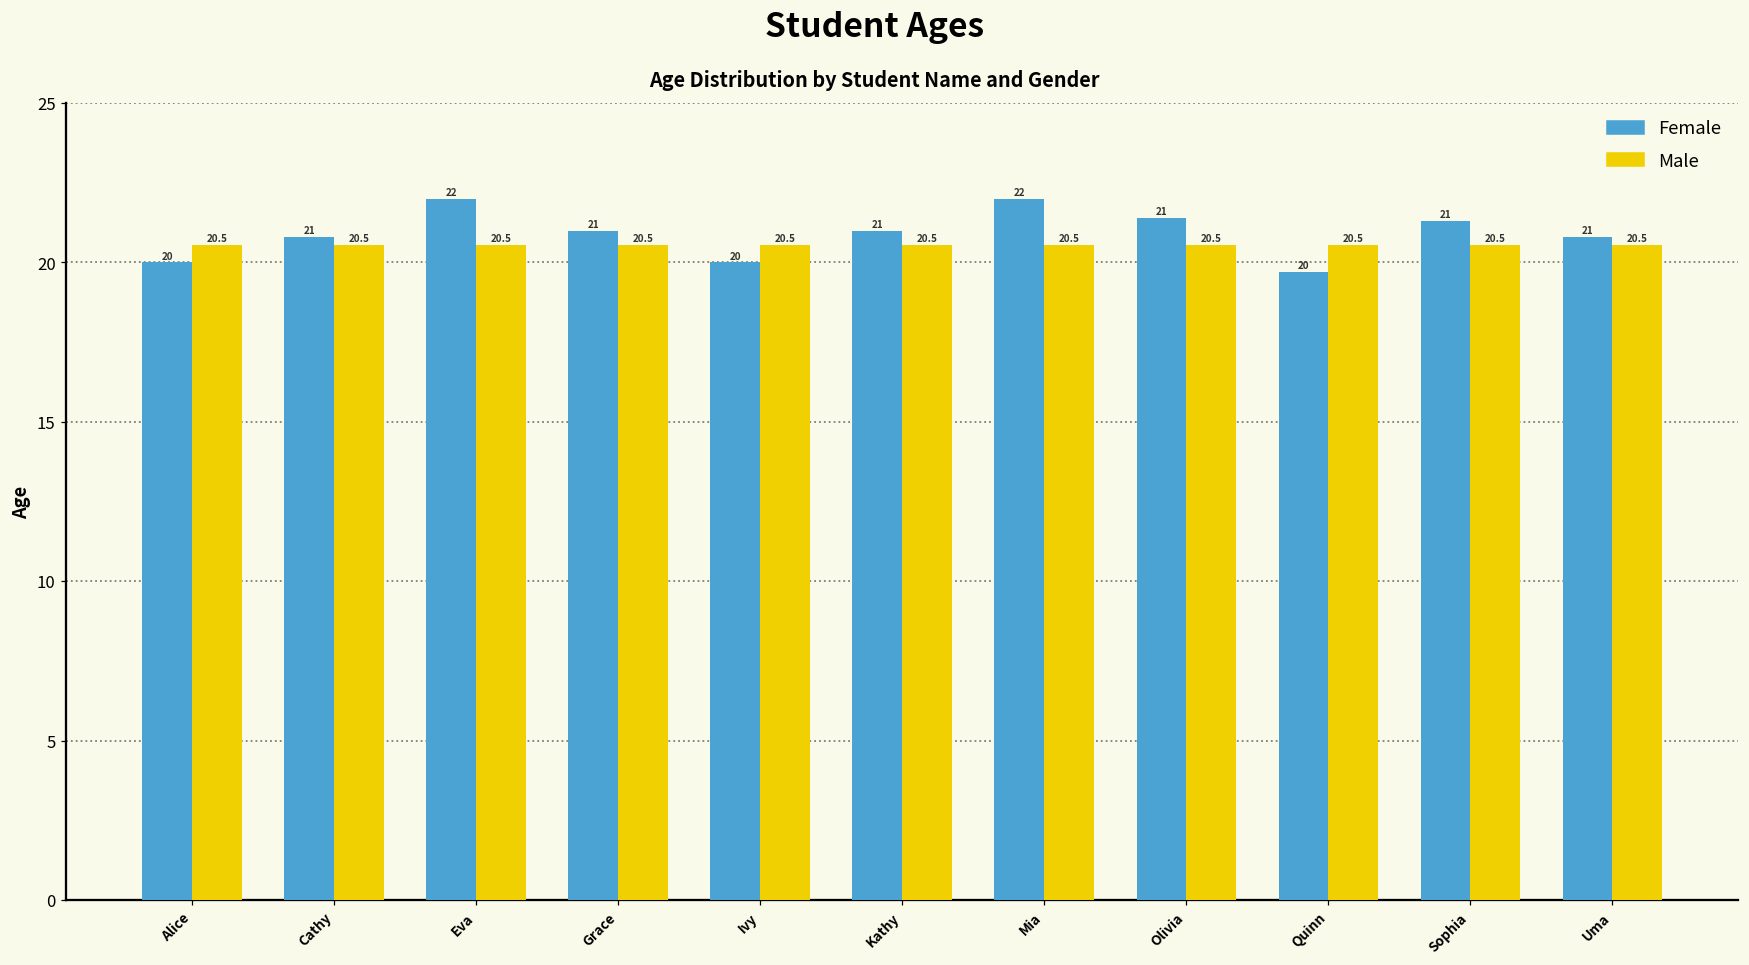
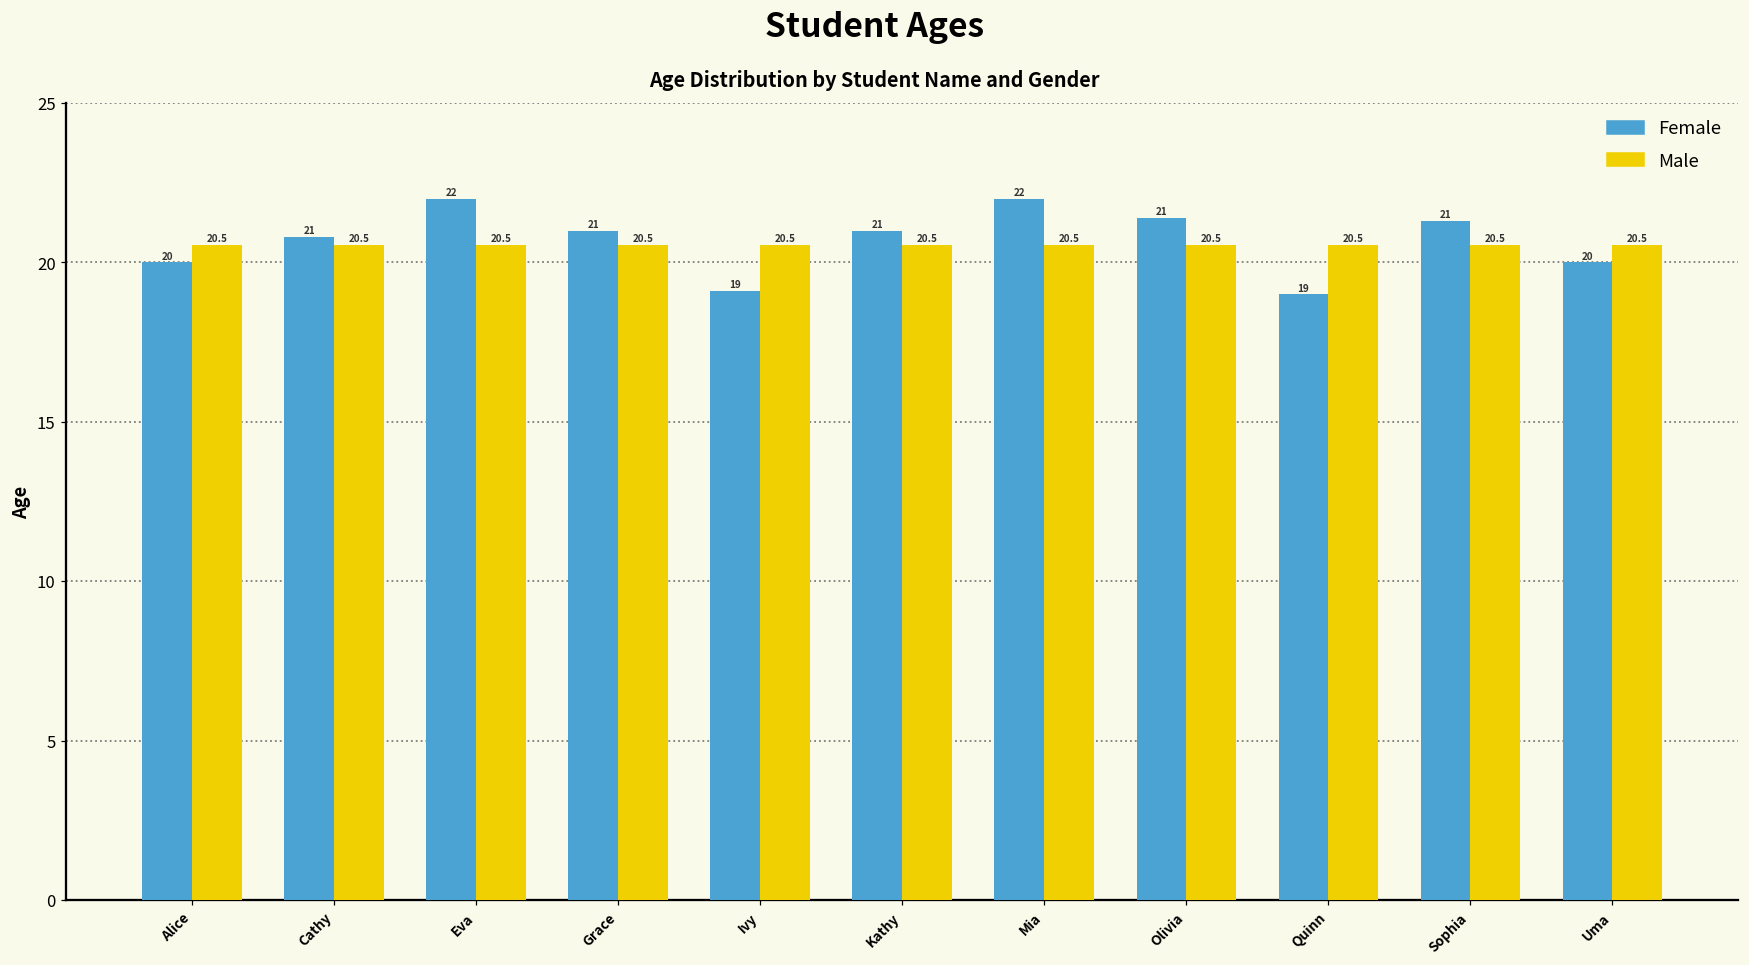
Female, Ivy: 20 -> 19
Female, Quinn: 20 -> 19
Female, Uma: 21 -> 20
